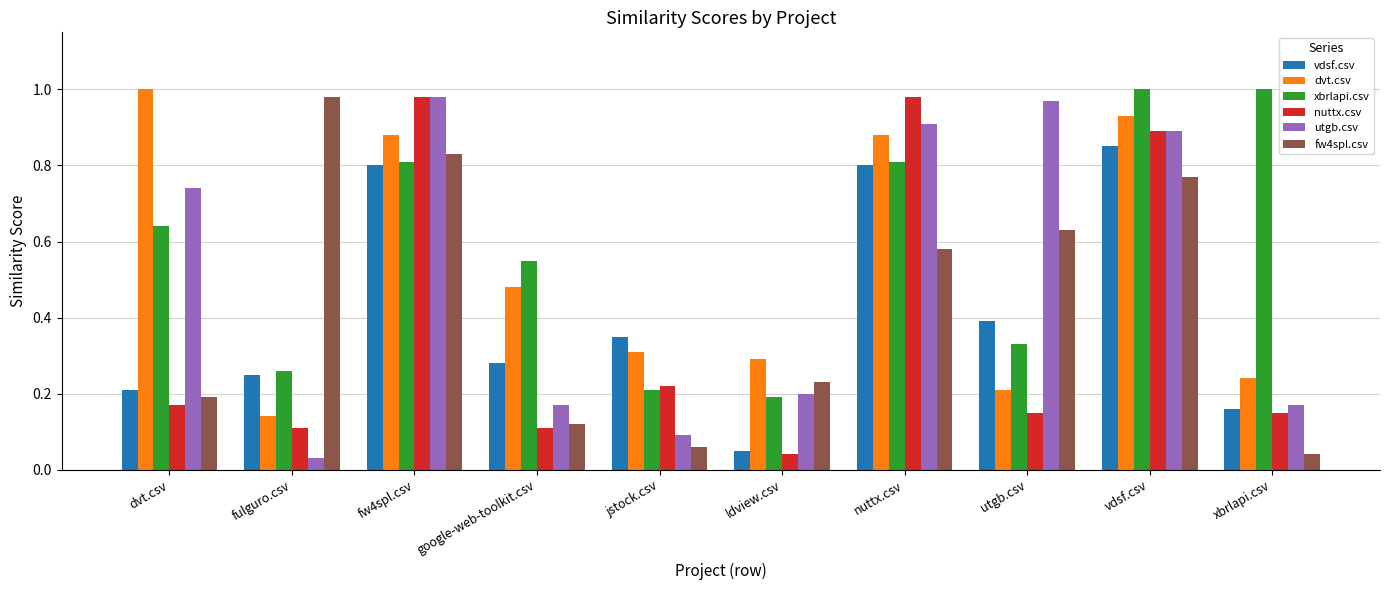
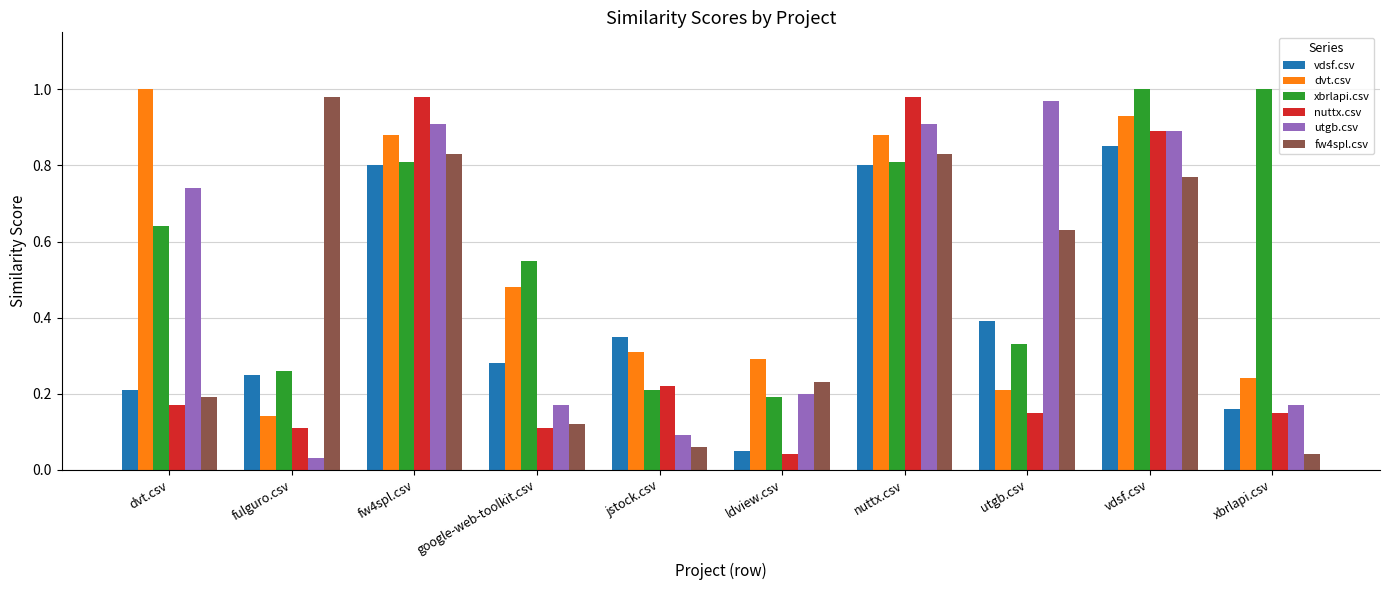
utgb.csv, fw4spl.csv: 0.98 -> 0.91
fw4spl.csv, nuttx.csv: 0.58 -> 0.83
